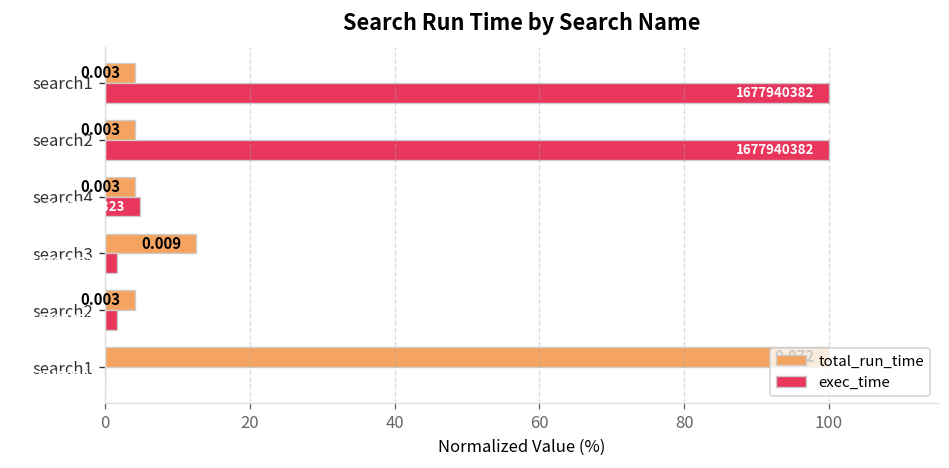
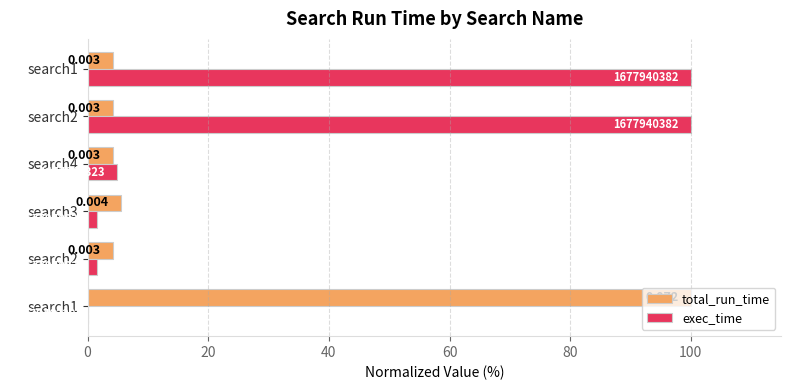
total_run_time, search3: 0.009 -> 0.004
